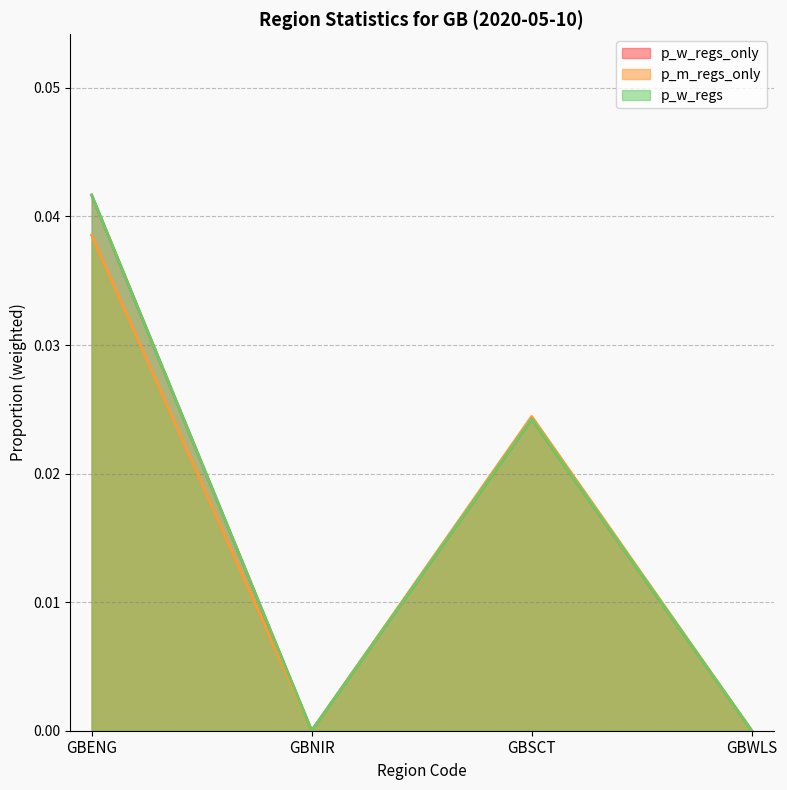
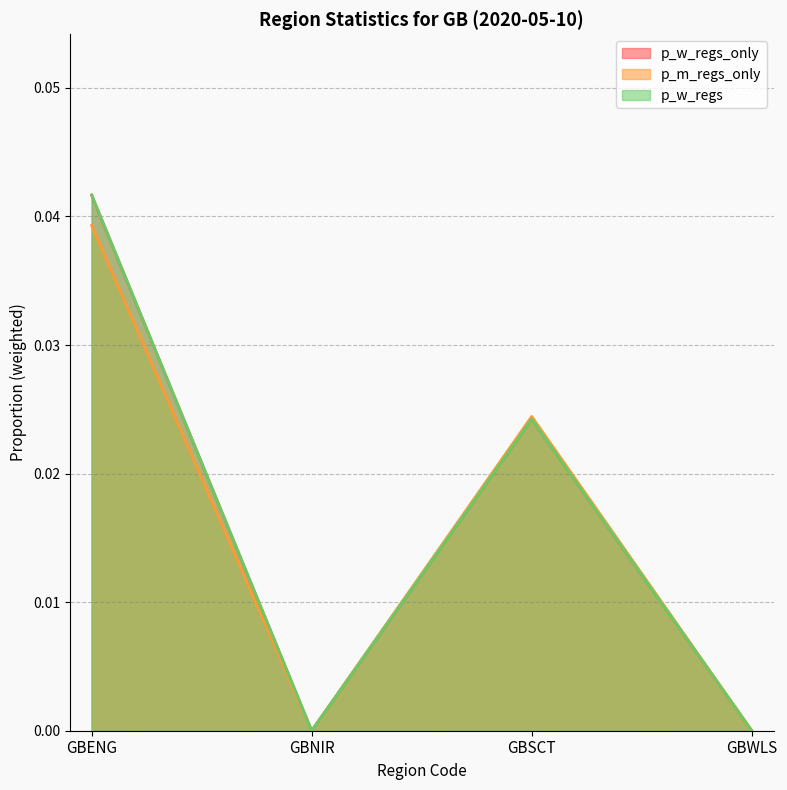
p_m_regs_only, GBENG: 0.0385 -> 0.0393
